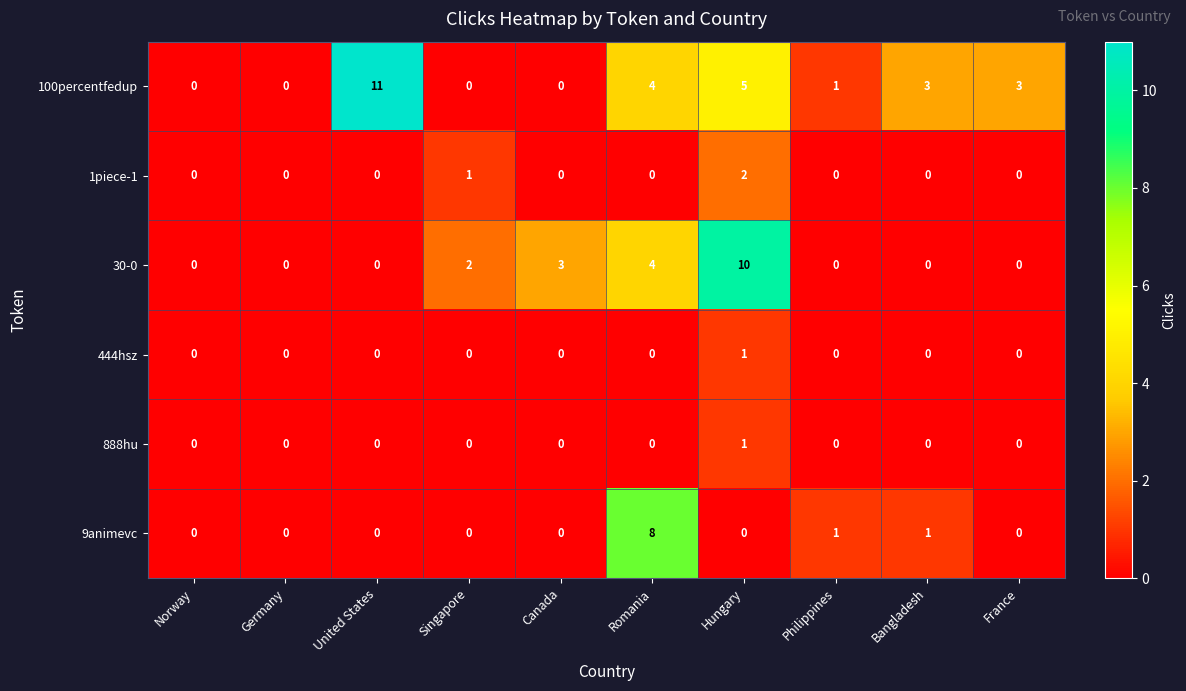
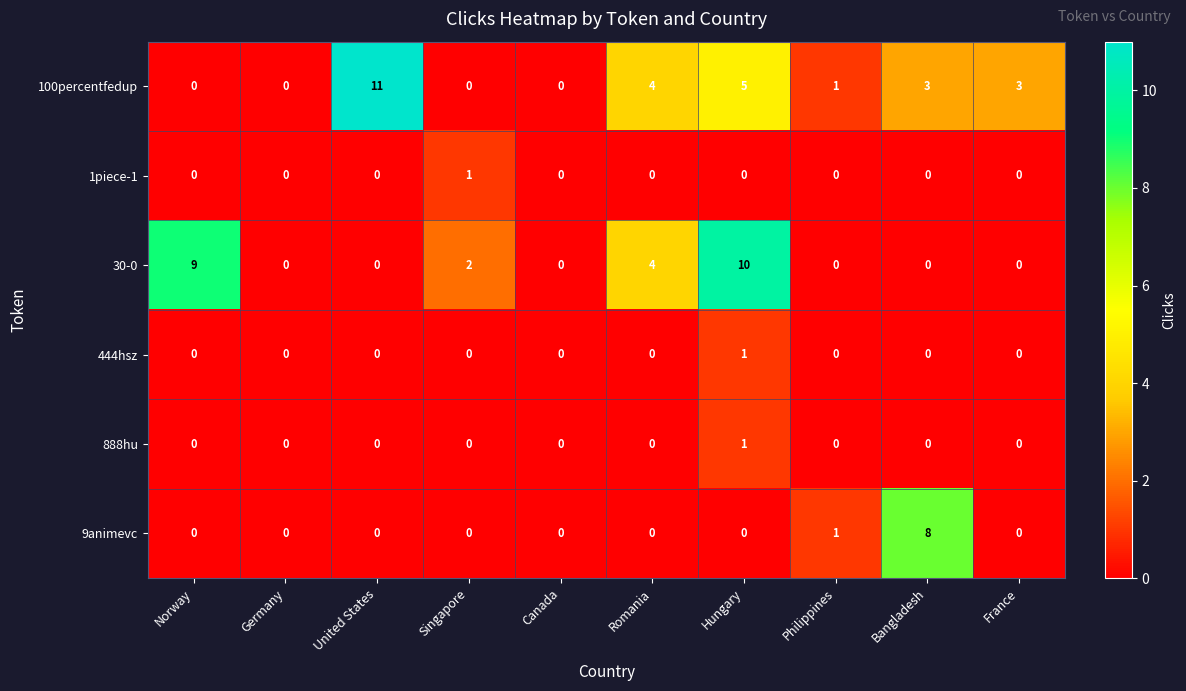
1piece-1, Hungary: 2 -> 0
30-0, Norway: 0 -> 9
30-0, Canada: 3 -> 0
9animevc, Romania: 8 -> 0
9animevc, Bangladesh: 1 -> 8
